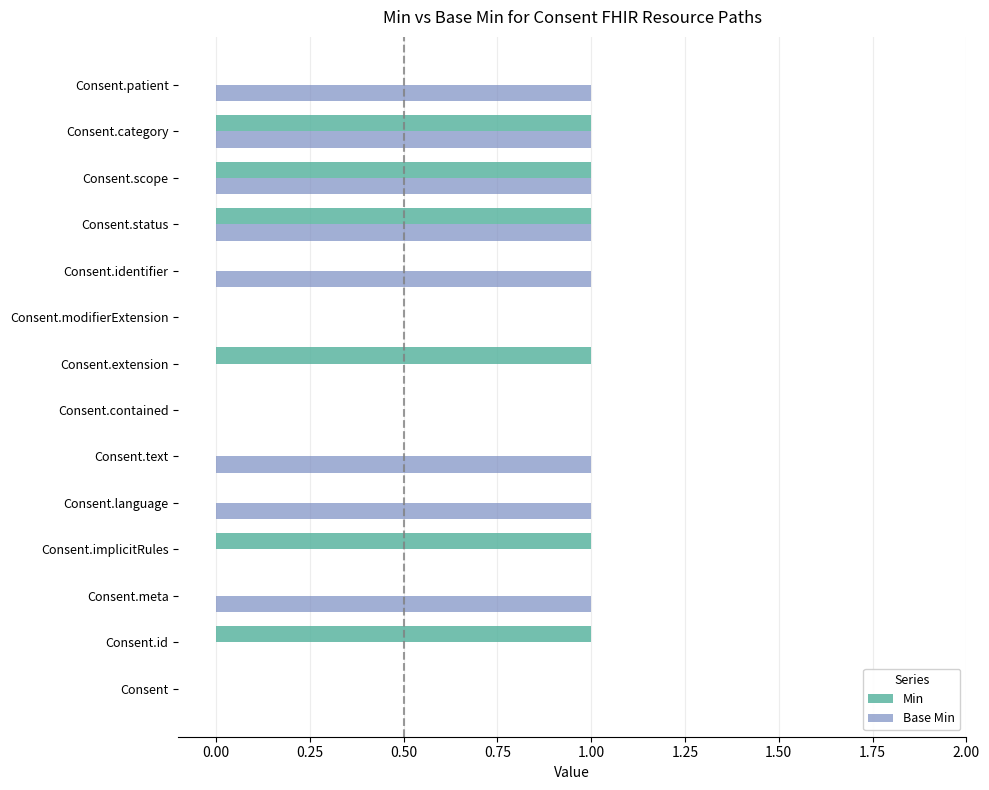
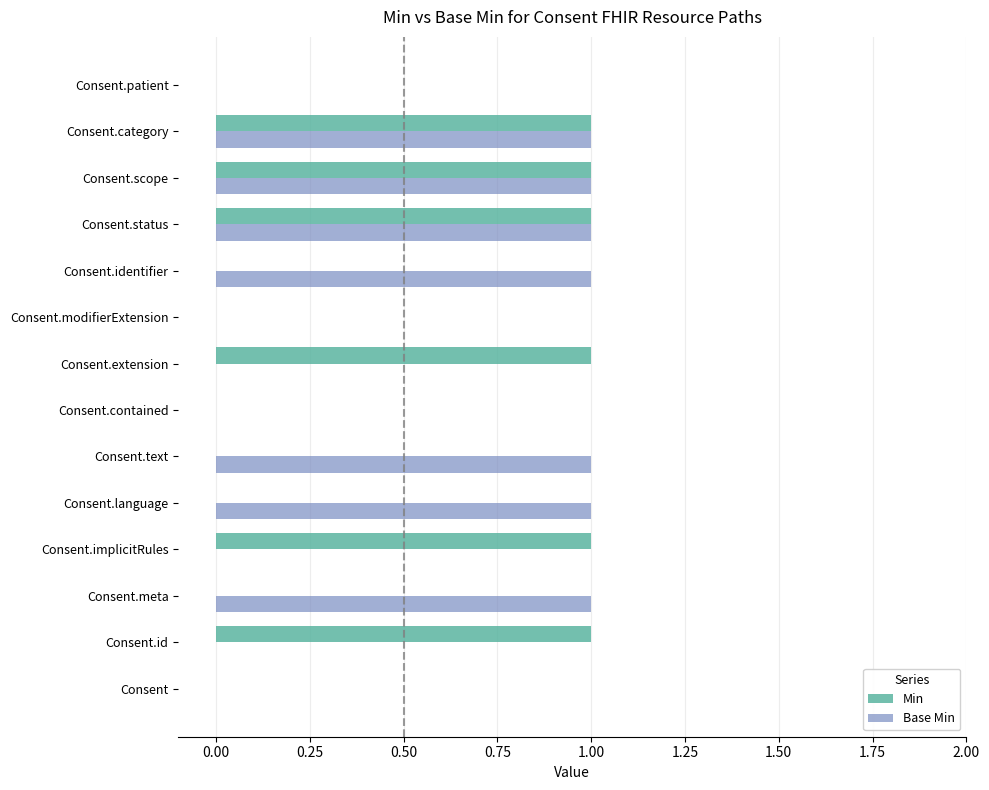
Base Min, Consent.patient: 1 -> 0
